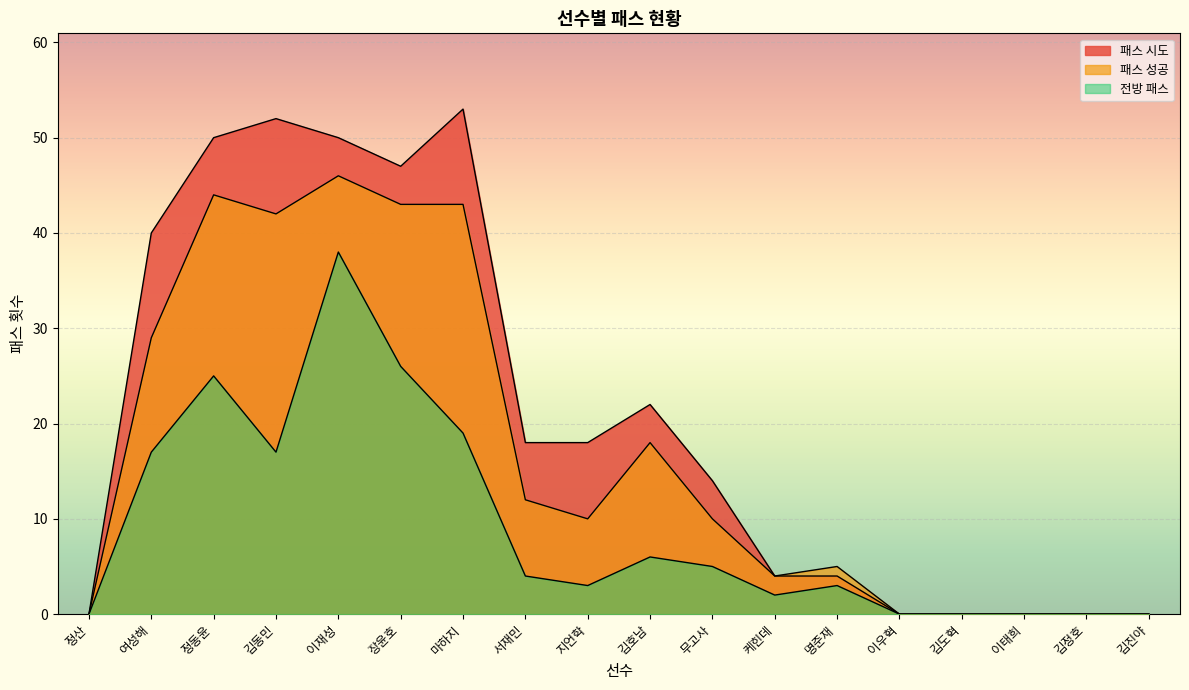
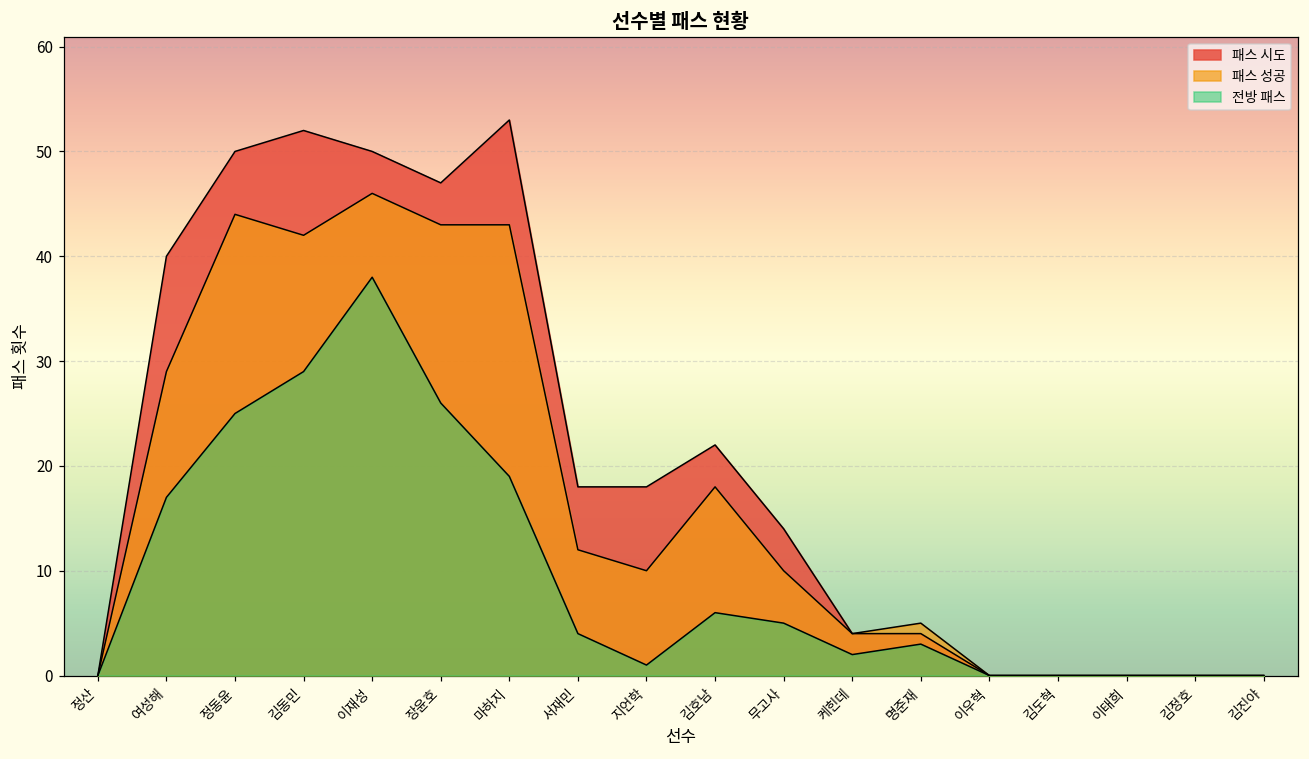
전방 패스, 김동민: 17 -> 29
전방 패스, 지언학: 3 -> 1
